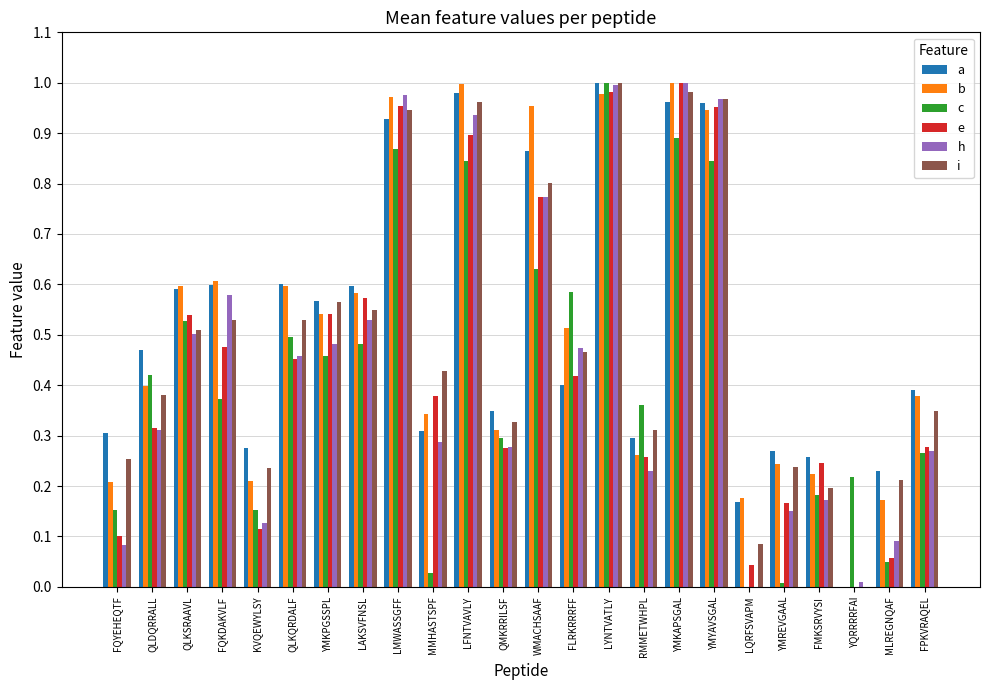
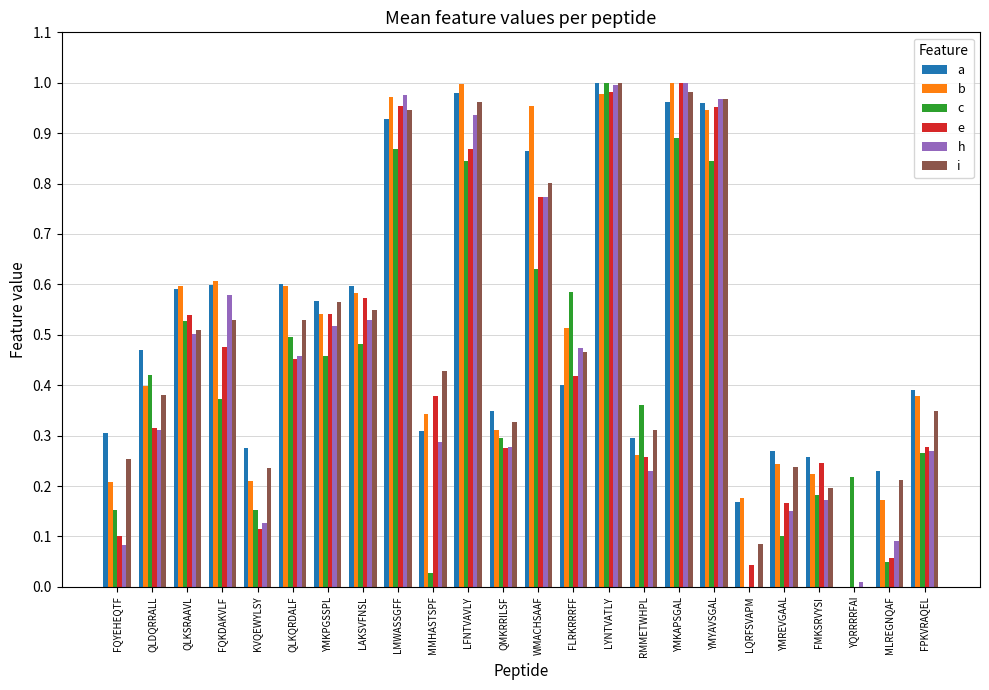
h, YMKPGSSPL: 0.48 -> 0.52
e, LFNTVAVLY: 0.90 -> 0.87
c, YMREVGAAL: 0.01 -> 0.10
